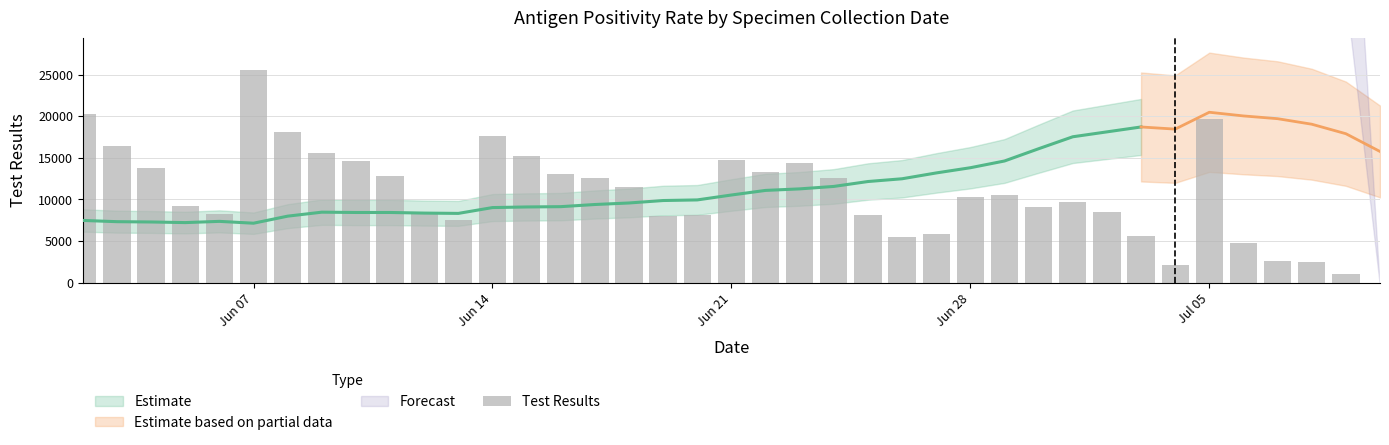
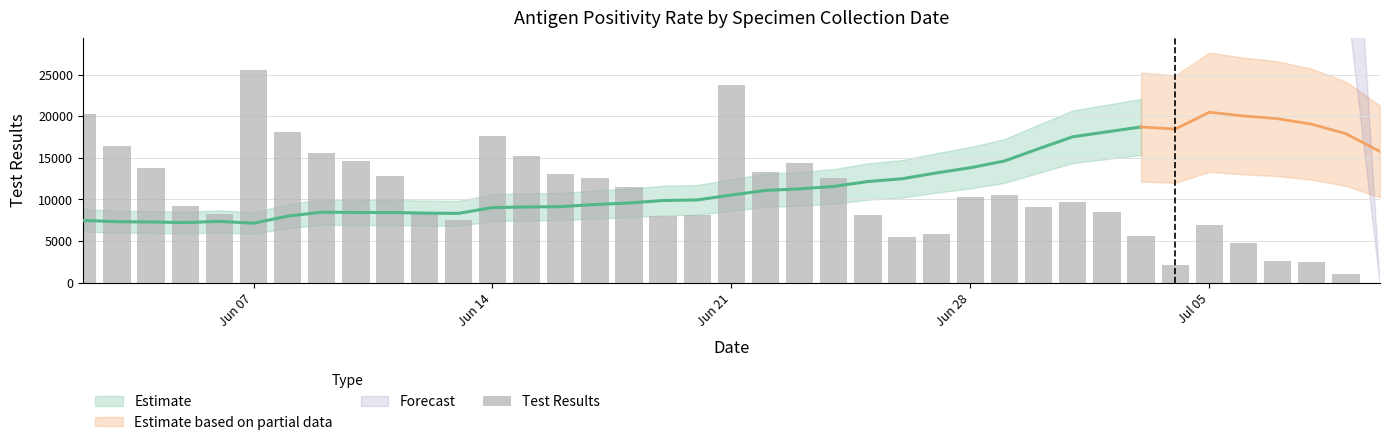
Test Results, Jun 21: 15000 -> 24000
Test Results, Jul 05: 20000 -> 7000
